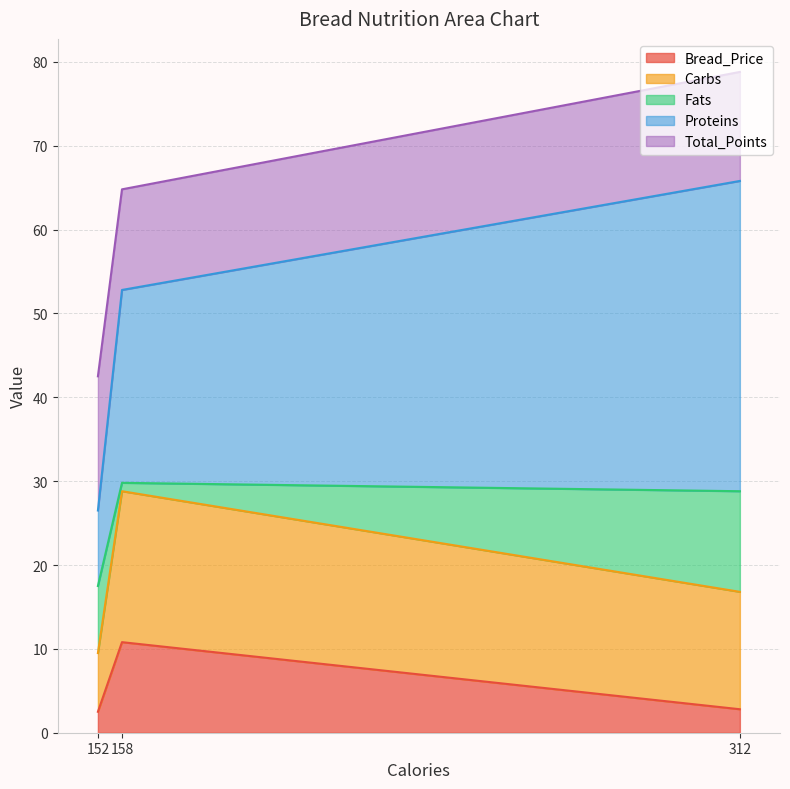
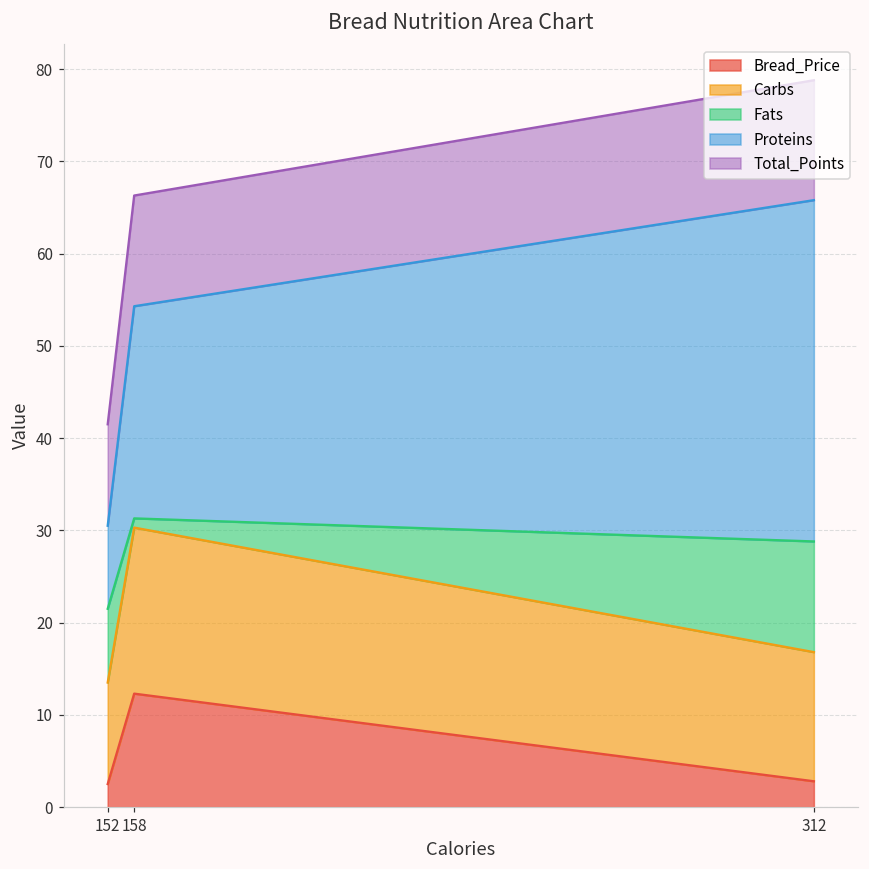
Carbs, 152: 7 -> 11
Total_Points, 152: 16 -> 11
Bread_Price, 158: 11 -> 12
